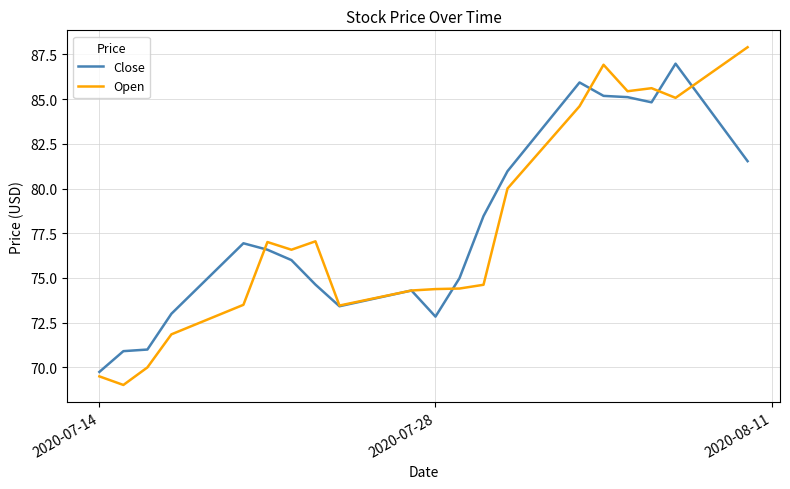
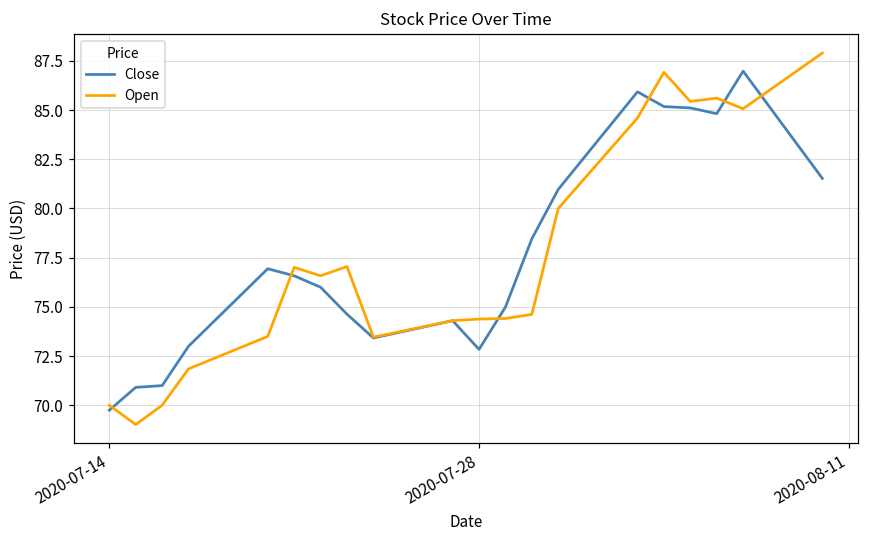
Open, 2020-07-14: 69.5 -> 70.0
